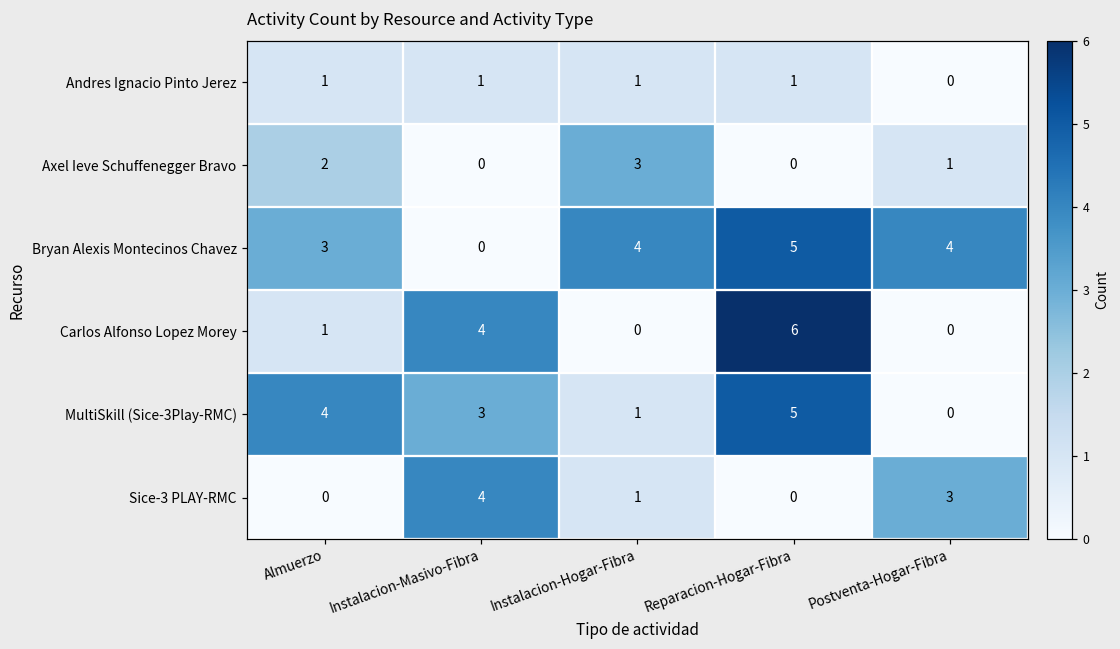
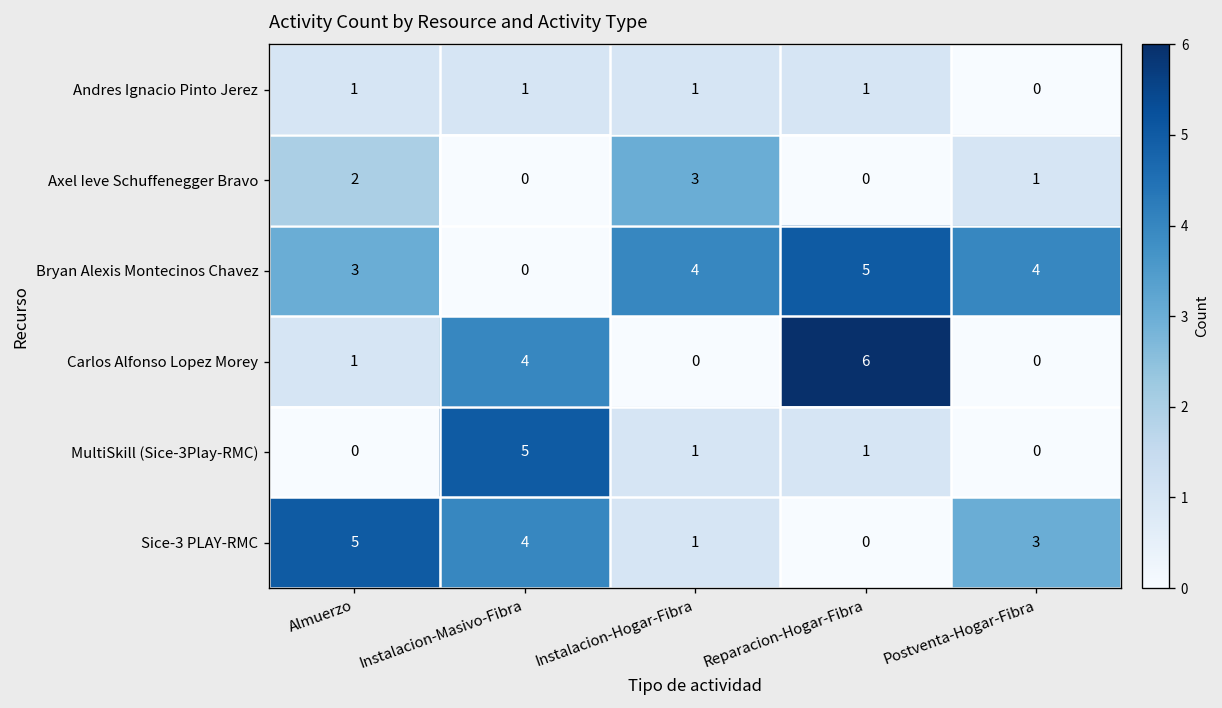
MultiSkill (Sice-3Play-RMC), Almuerzo: 4 -> 0
MultiSkill (Sice-3Play-RMC), Instalacion-Masivo-Fibra: 3 -> 5
MultiSkill (Sice-3Play-RMC), Reparacion-Hogar-Fibra: 5 -> 1
Sice-3 PLAY-RMC, Almuerzo: 0 -> 5
